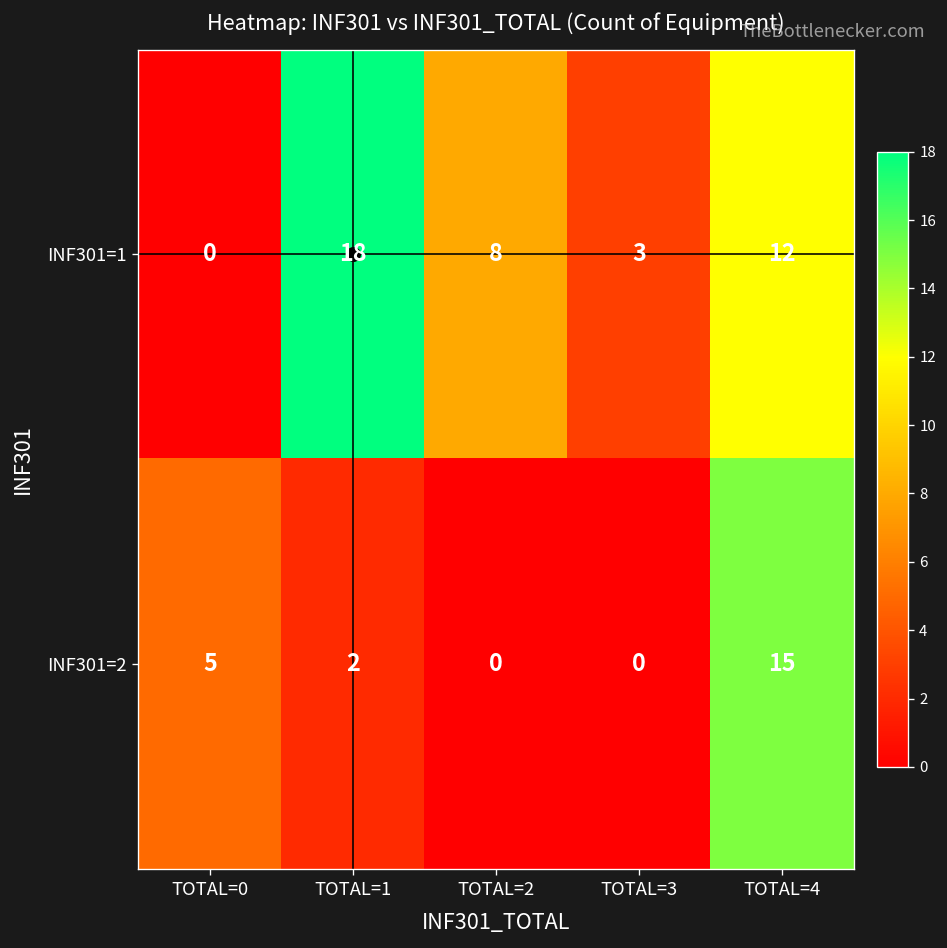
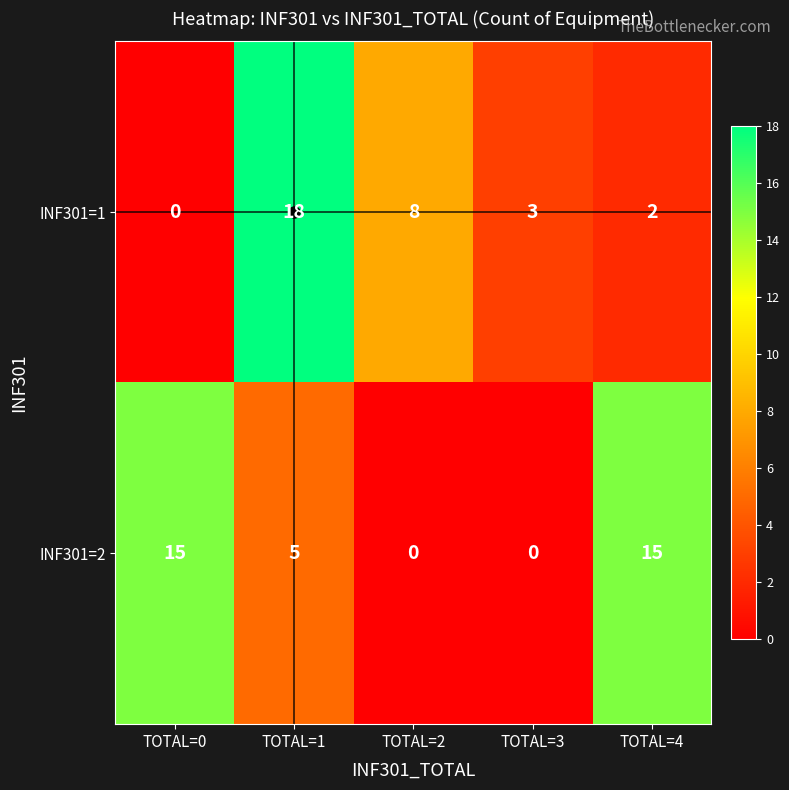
INF301=1, TOTAL=4: 12 -> 2
INF301=2, TOTAL=0: 5 -> 15
INF301=2, TOTAL=1: 2 -> 5
